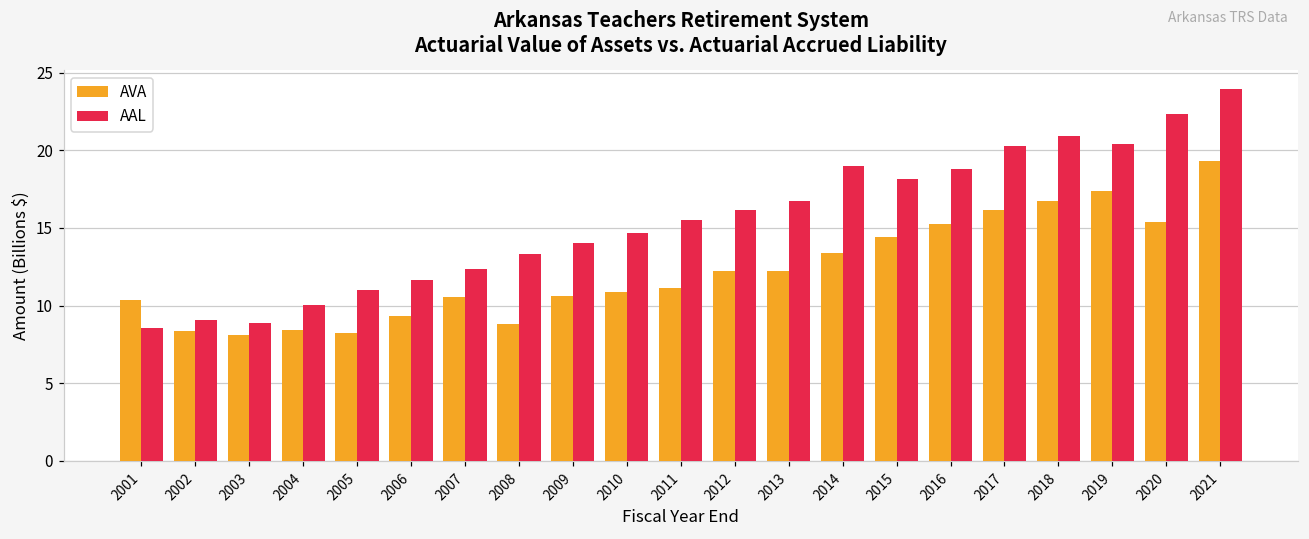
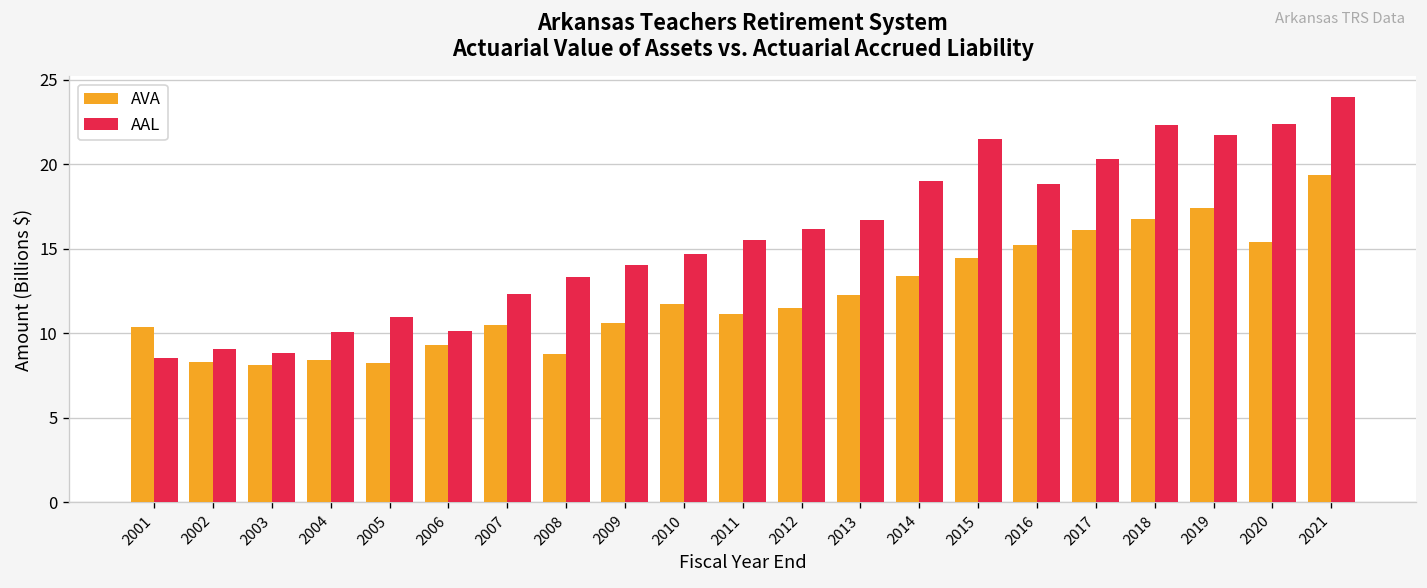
AAL, 2006: 11.6 -> 10.1
AVA, 2010: 10.8 -> 11.7
AVA, 2012: 12.2 -> 11.5
AAL, 2015: 18.1 -> 21.5
AAL, 2018: 20.9 -> 22.3
AAL, 2019: 20.4 -> 21.7
